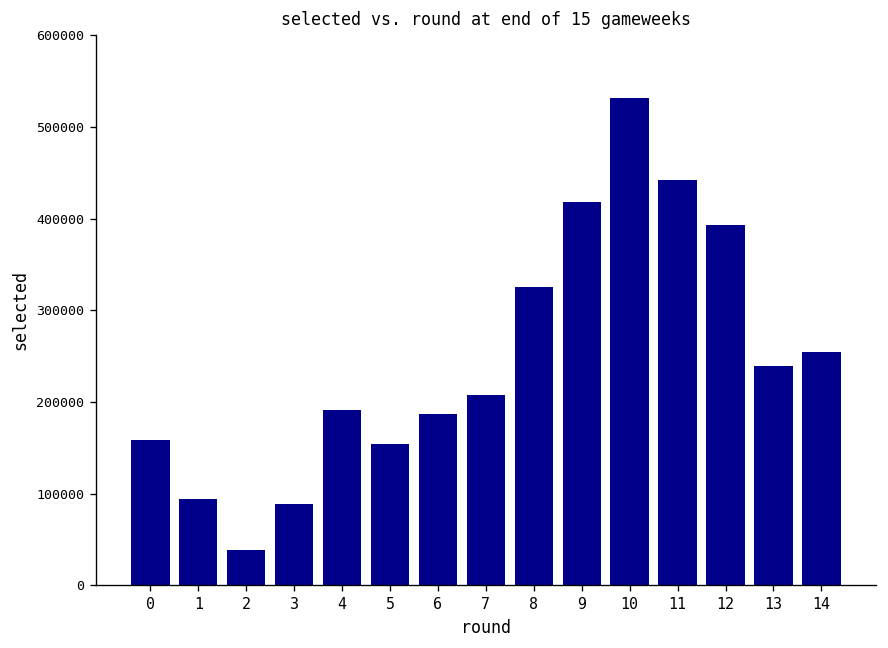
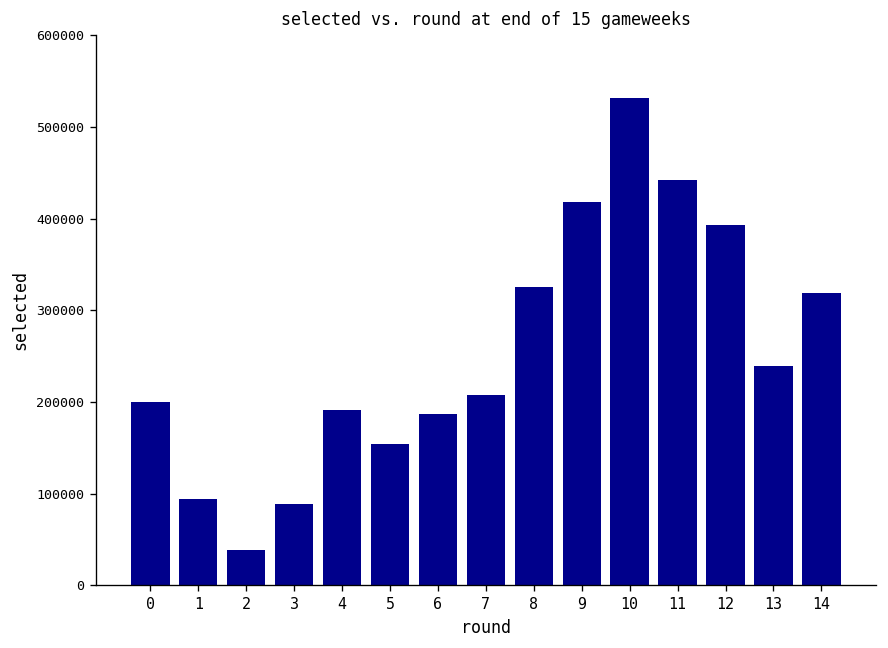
0: 160000 -> 200000
14: 250000 -> 320000
